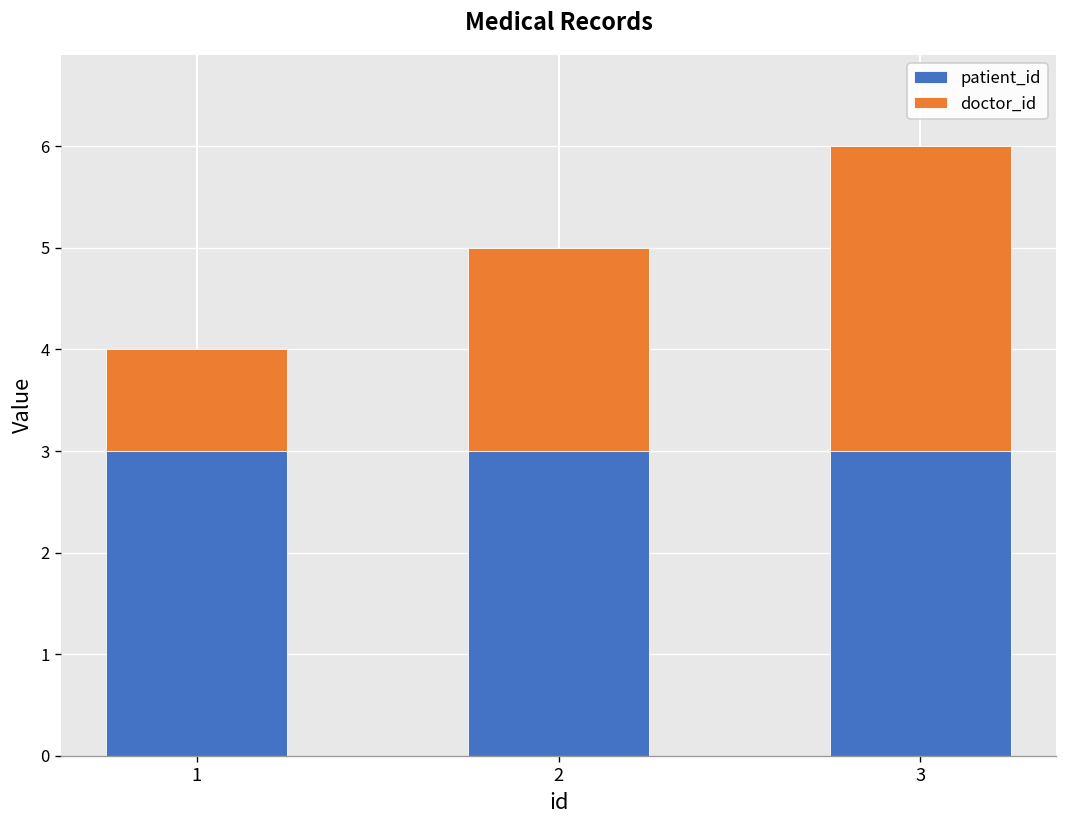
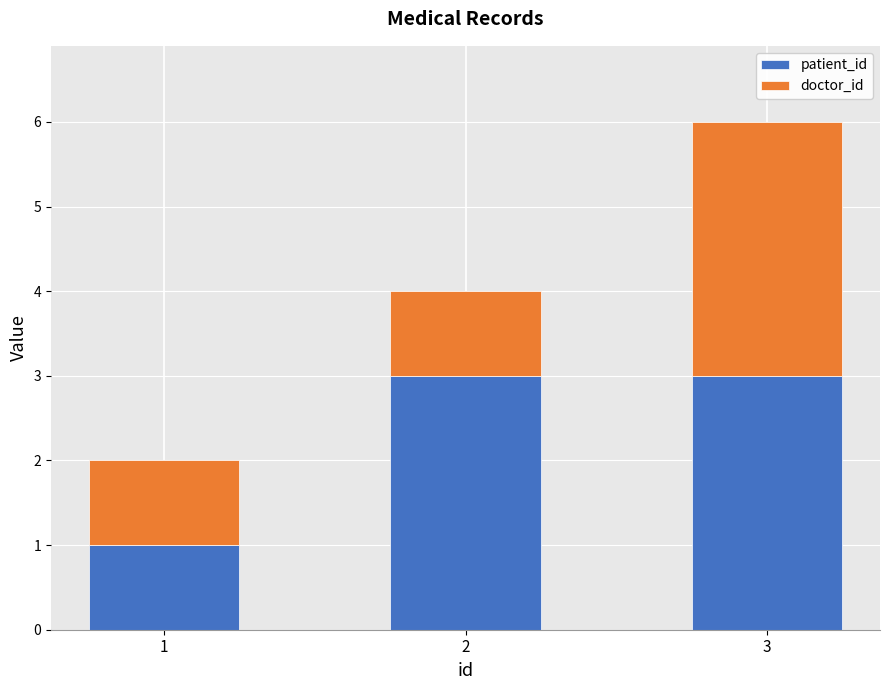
patient_id, 1: 3 -> 1
doctor_id, 2: 2 -> 1
